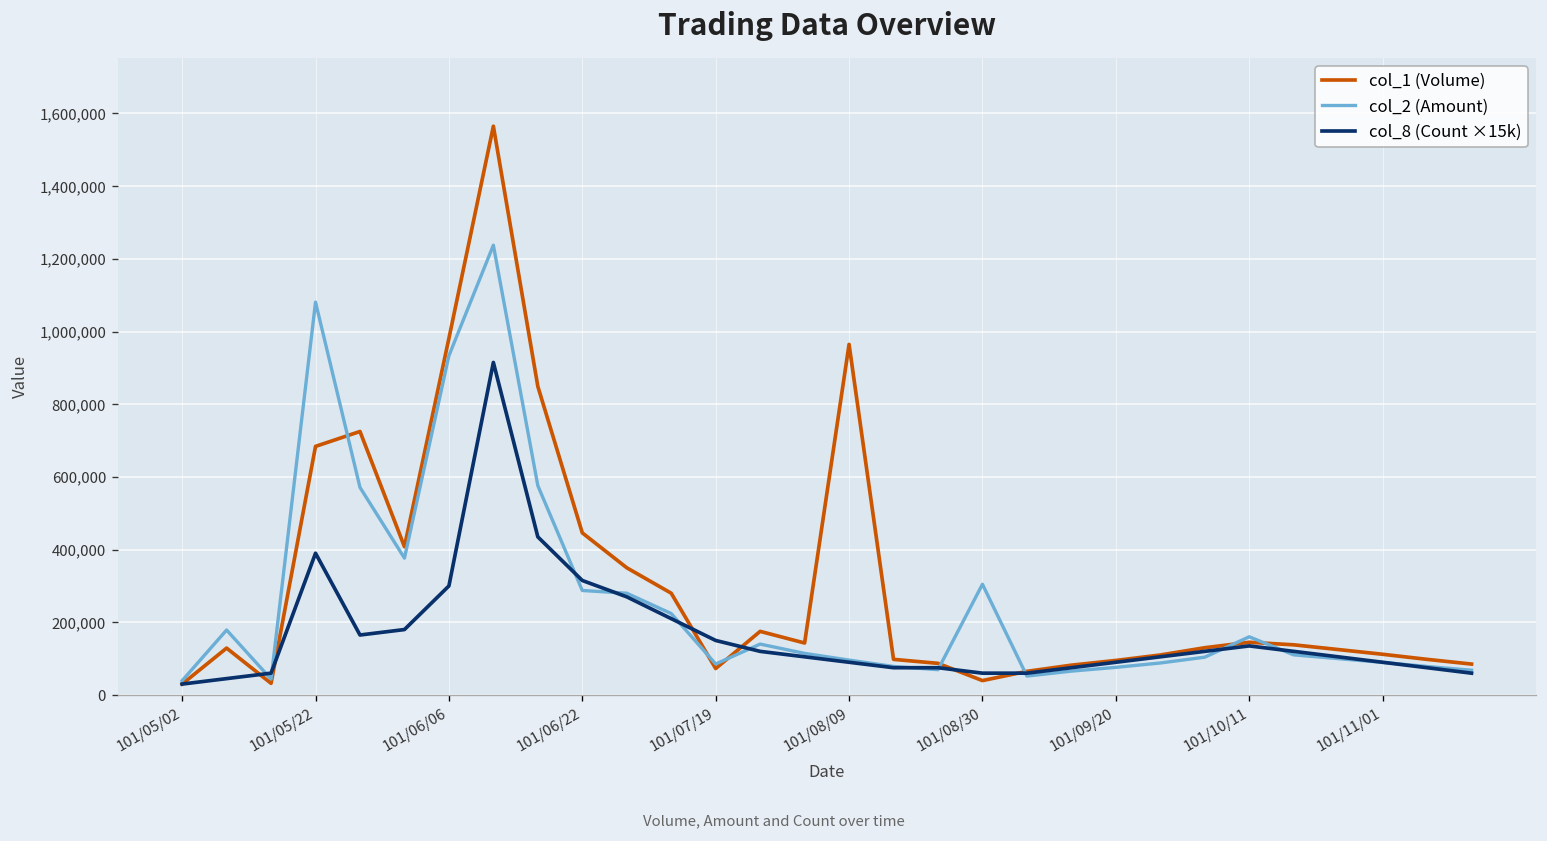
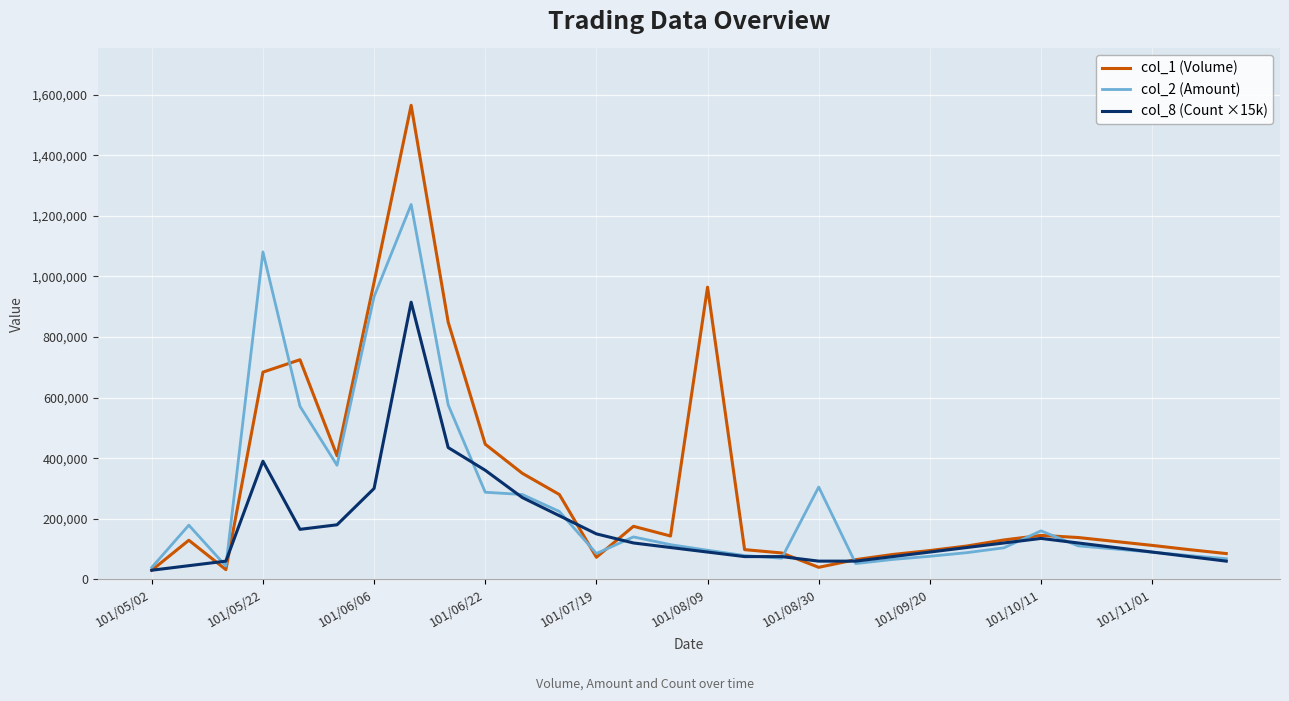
col_8 (Count ×15k), 101/06/22: 320,000 -> 360,000
